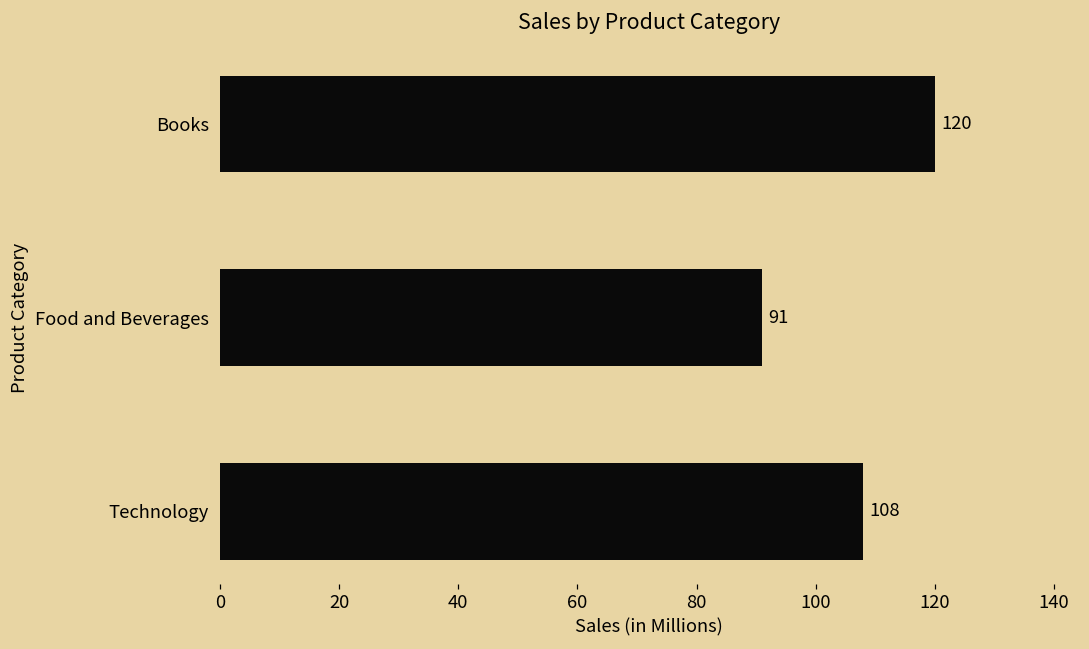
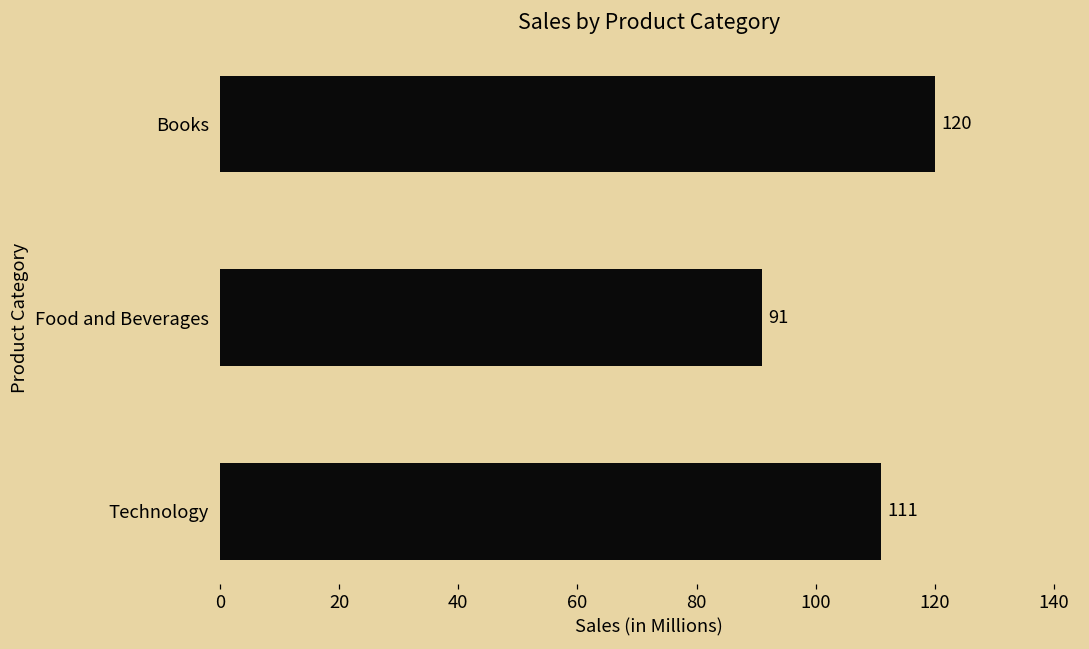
Technology: 108 -> 111
